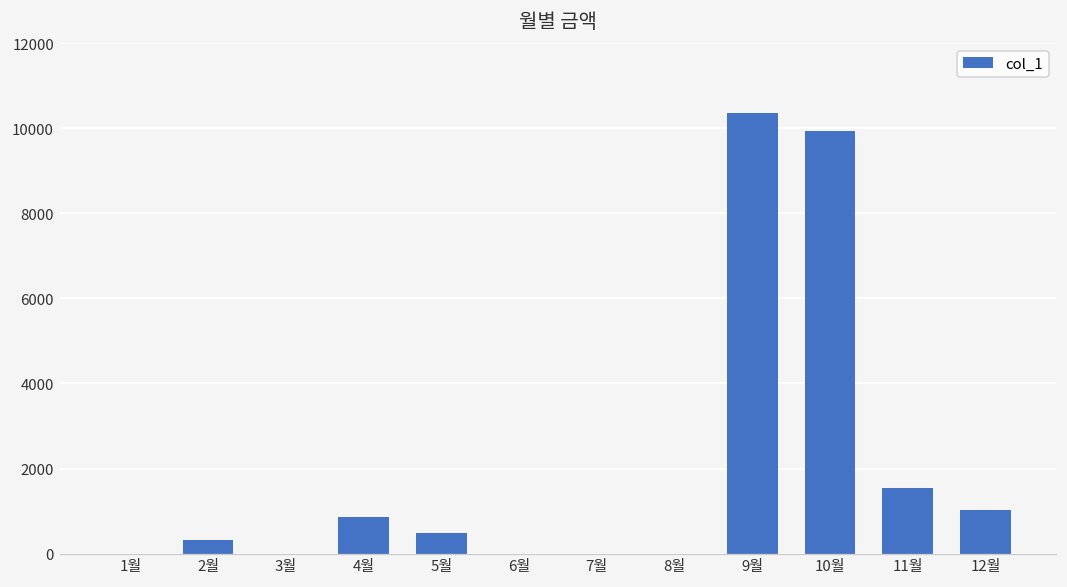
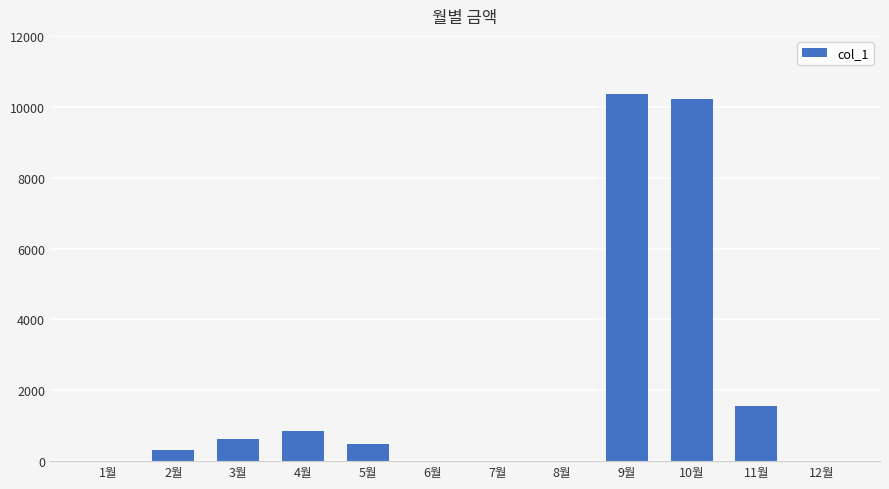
3월: 0 -> 600
10월: 9900 -> 10200
12월: 1000 -> 0
